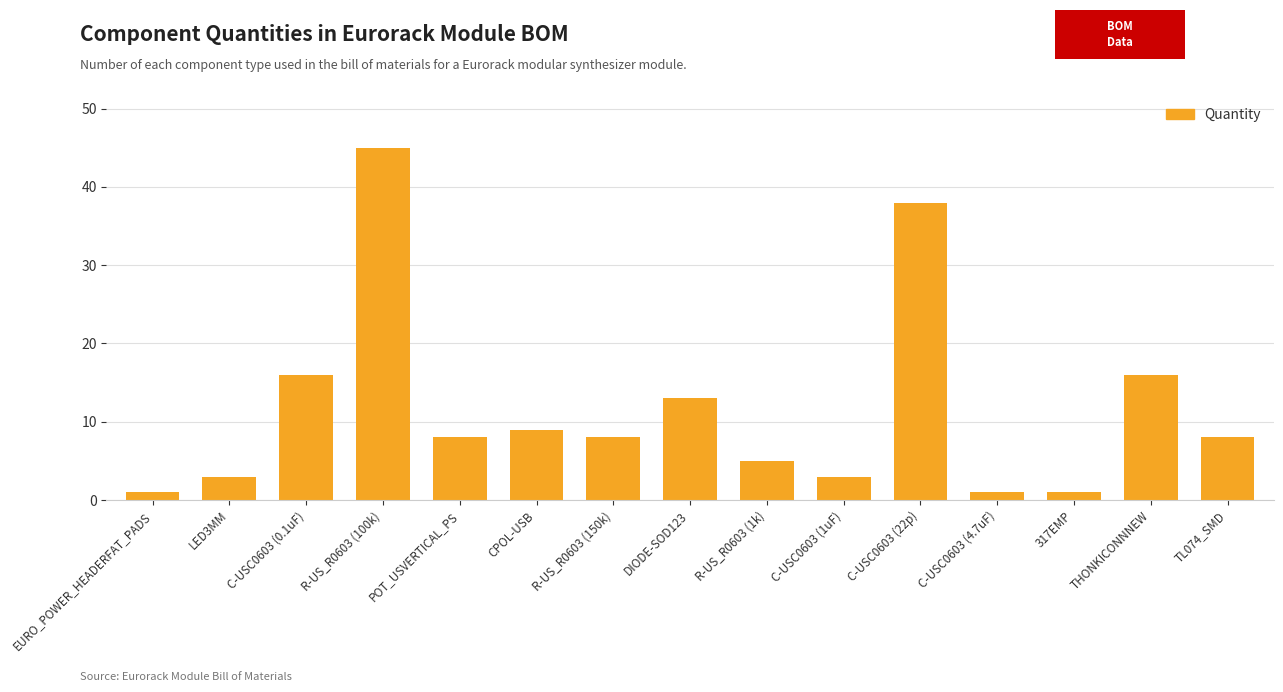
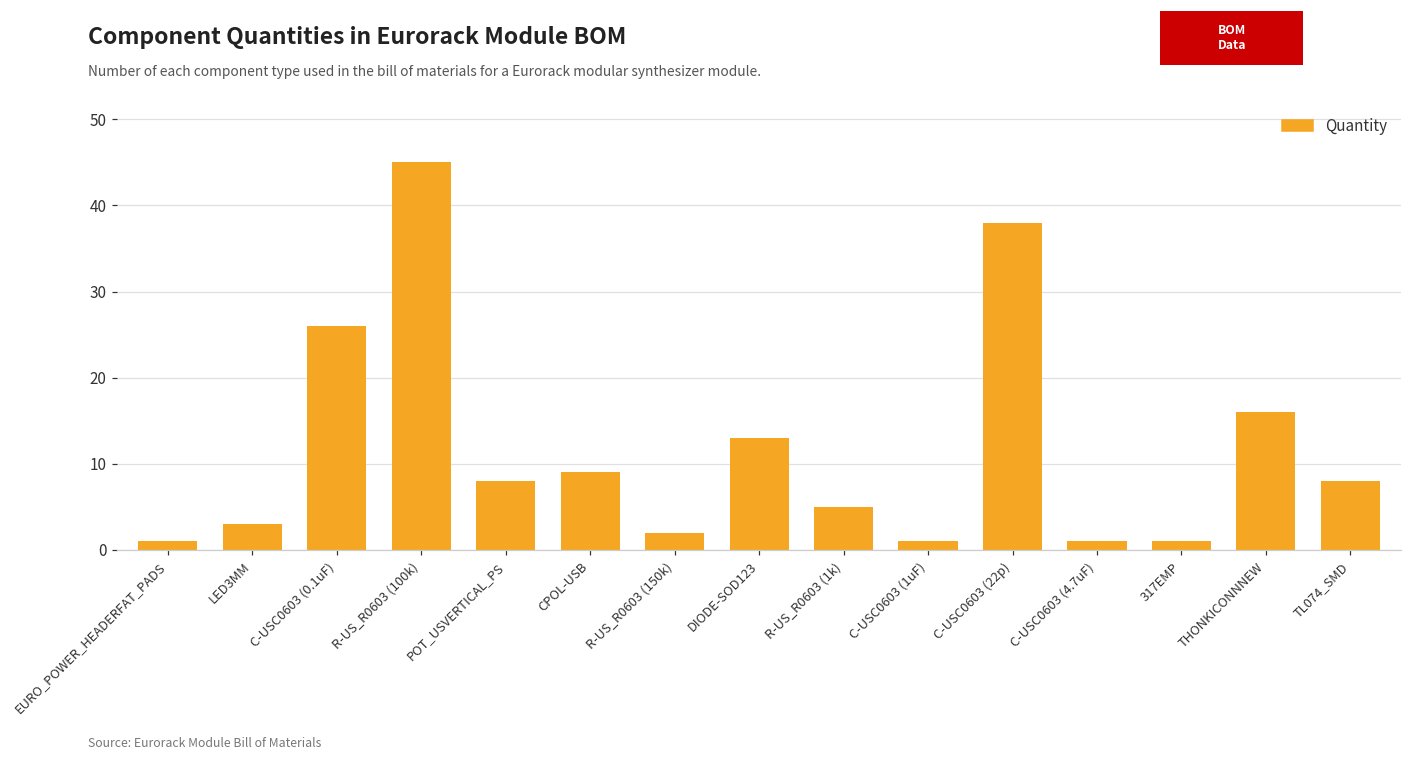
C-USC0603 (0.1uF): 16 -> 26
R-US_R0603 (150k): 8 -> 2
C-USC0603 (1uF): 3 -> 1
